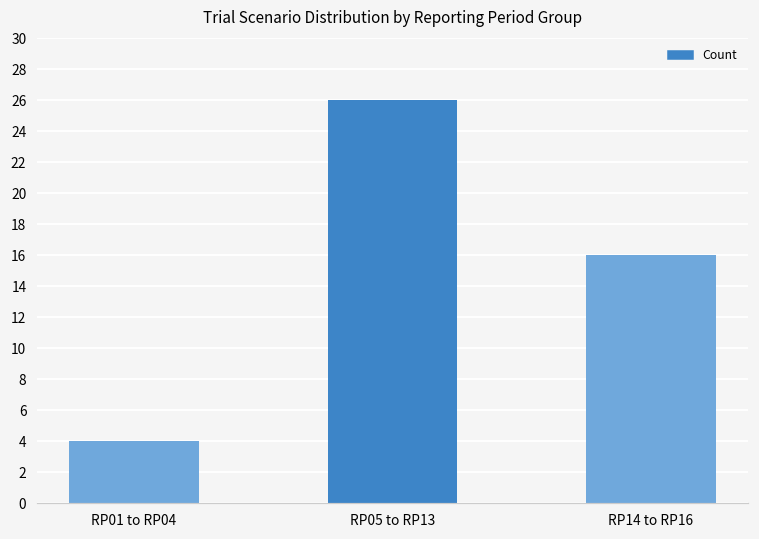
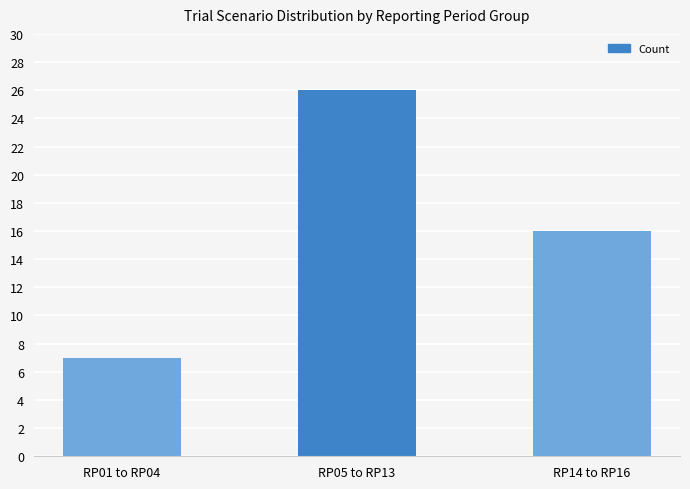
RP01 to RP04: 4 -> 7
